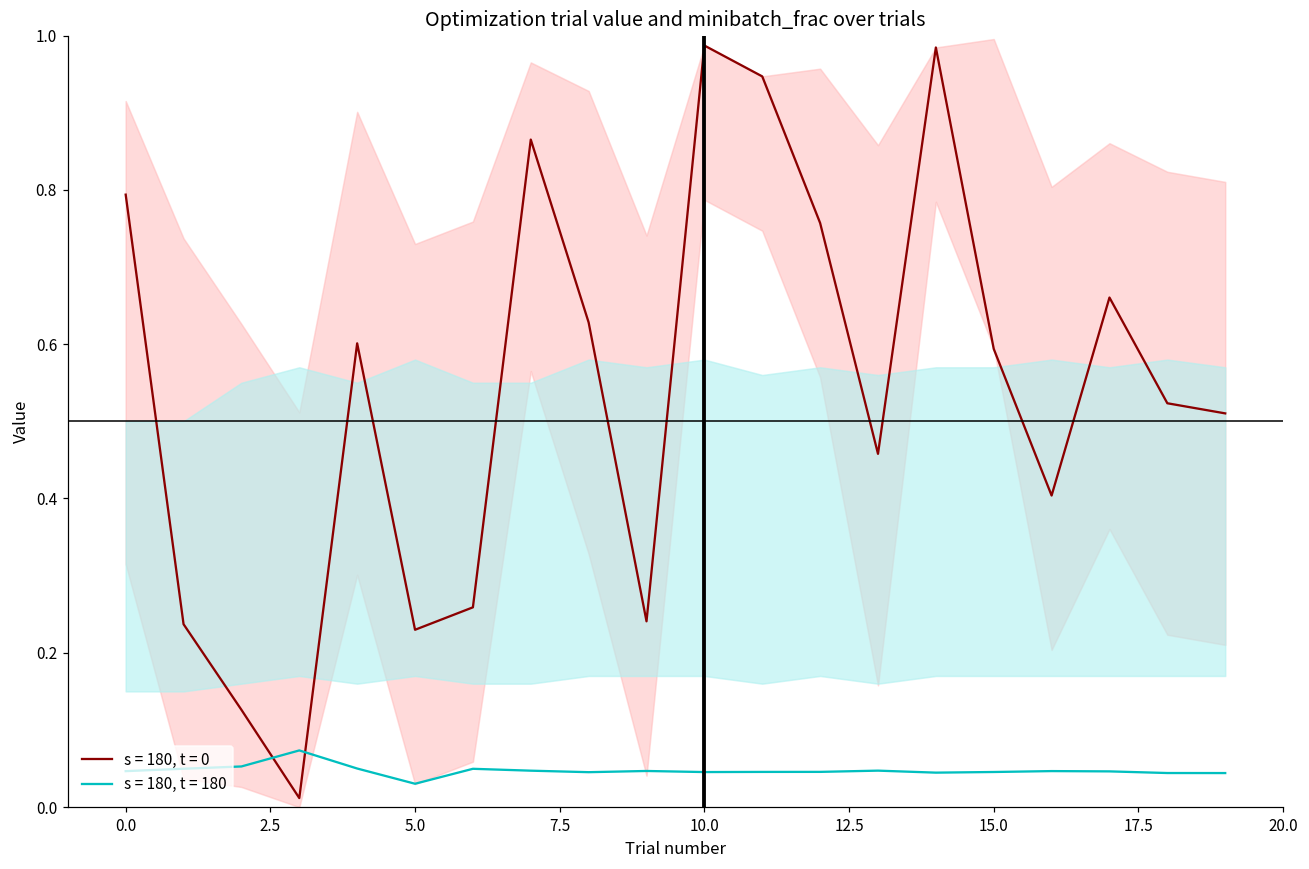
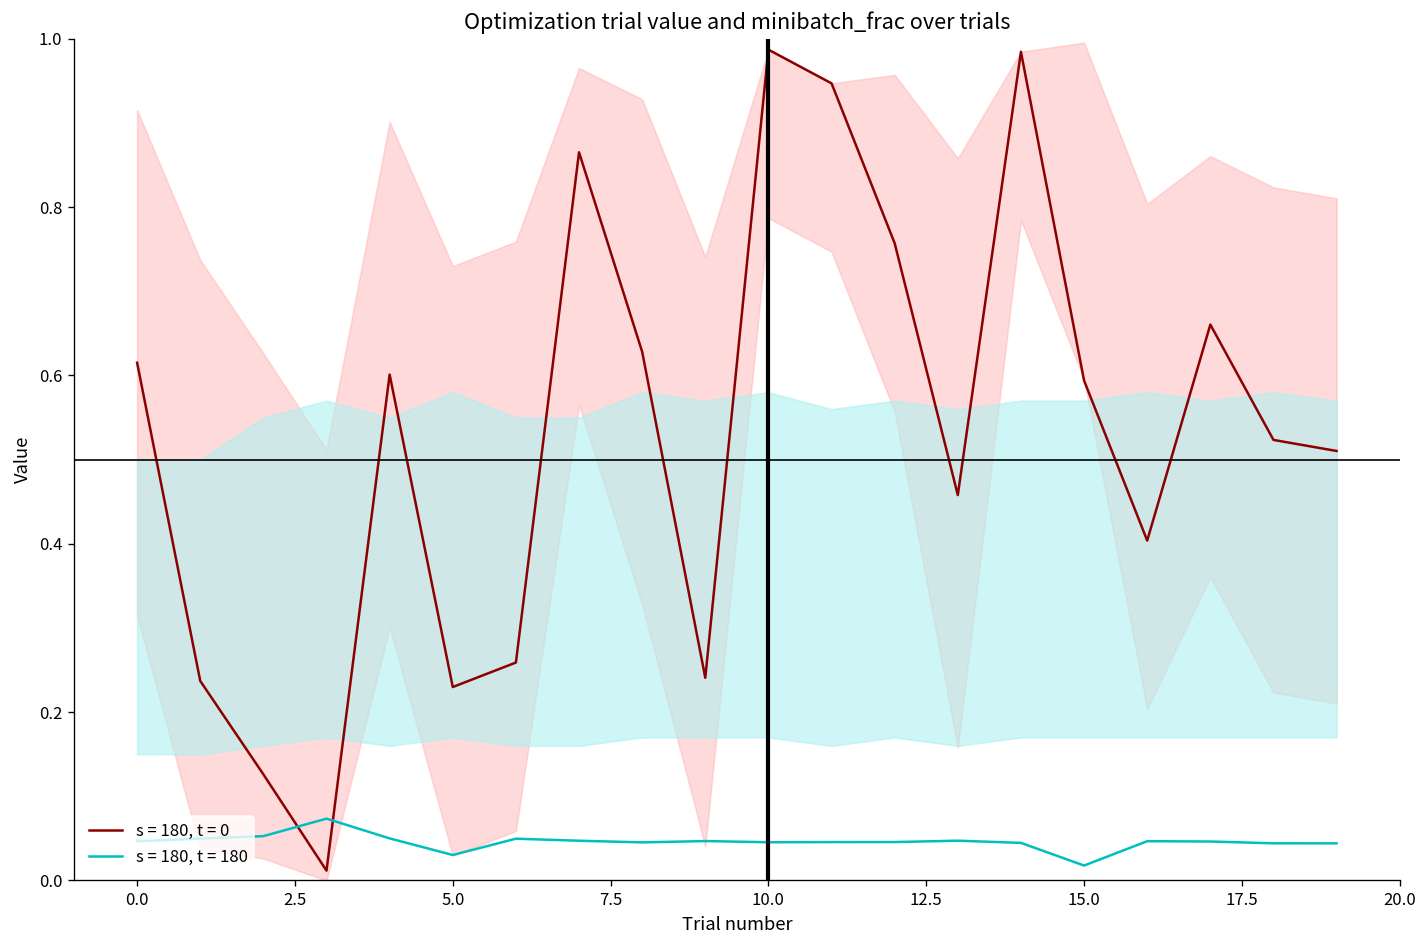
s = 180, t = 0, 0.0: 0.79 -> 0.62
s = 180, t = 180, 15.0: 0.05 -> 0.02
